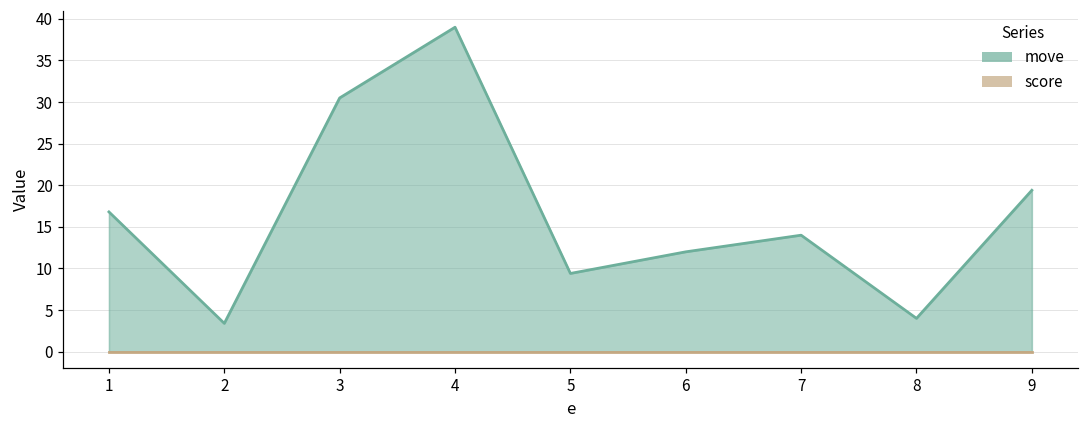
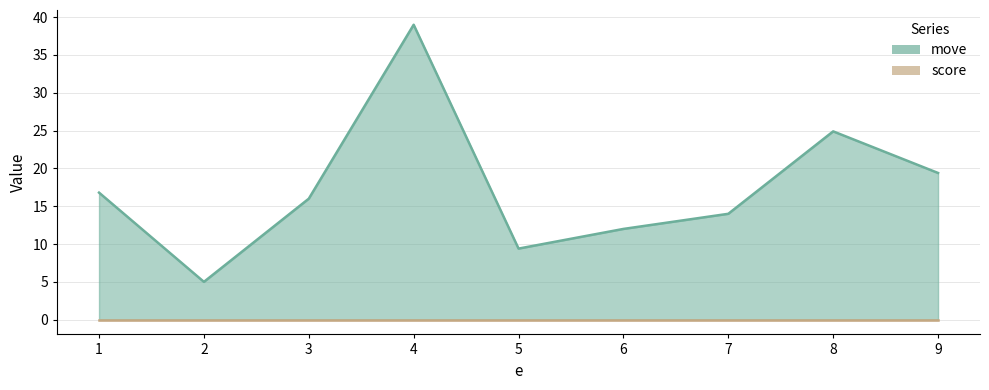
move, 2: 3 -> 5
move, 3: 31 -> 16
move, 8: 4 -> 25
